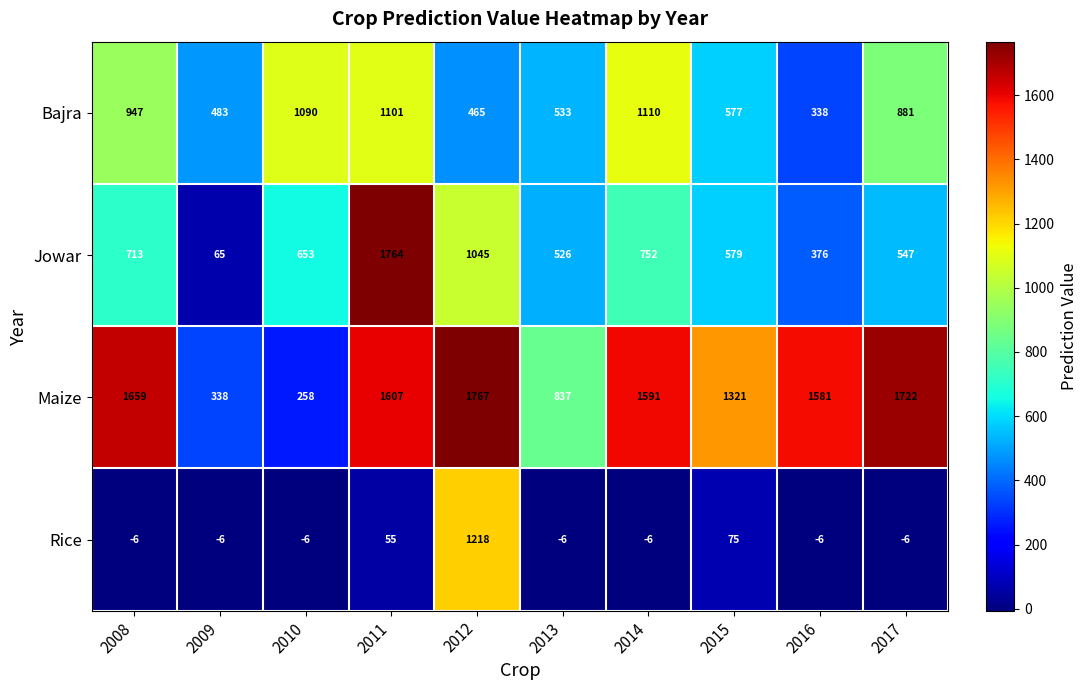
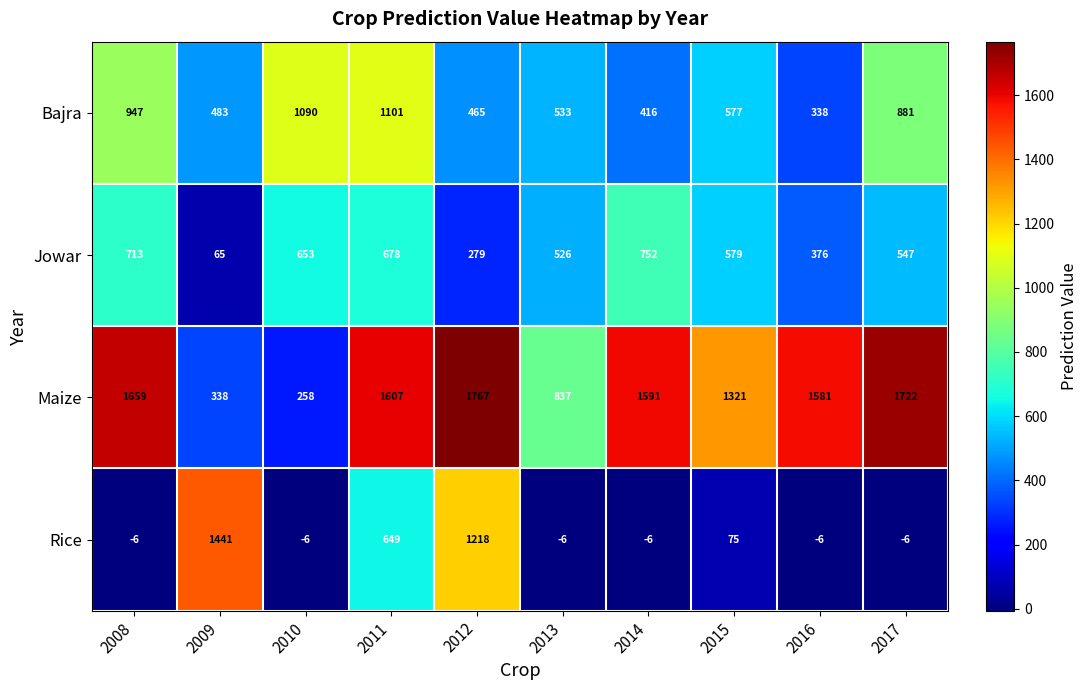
Bajra, 2014: 1110 -> 416
Jowar, 2011: 1764 -> 678
Jowar, 2012: 1045 -> 279
Rice, 2009: -6 -> 1441
Rice, 2011: 55 -> 649
